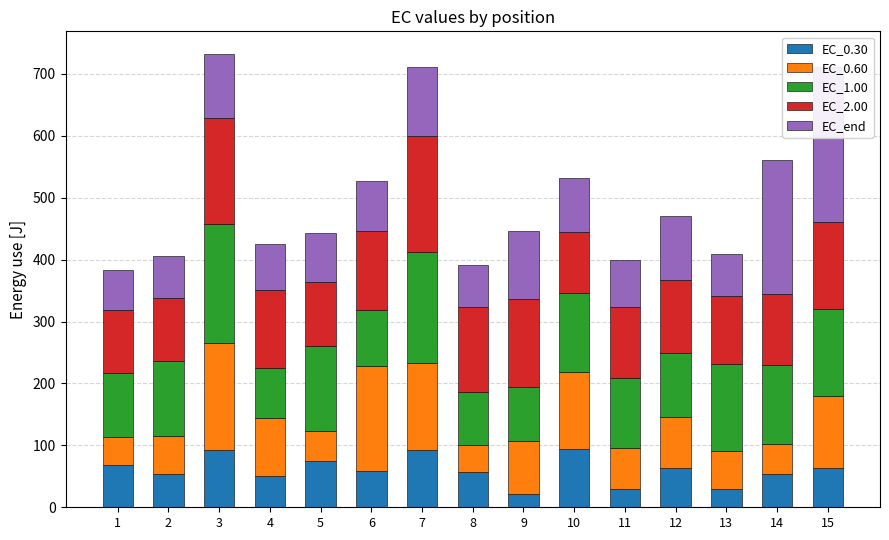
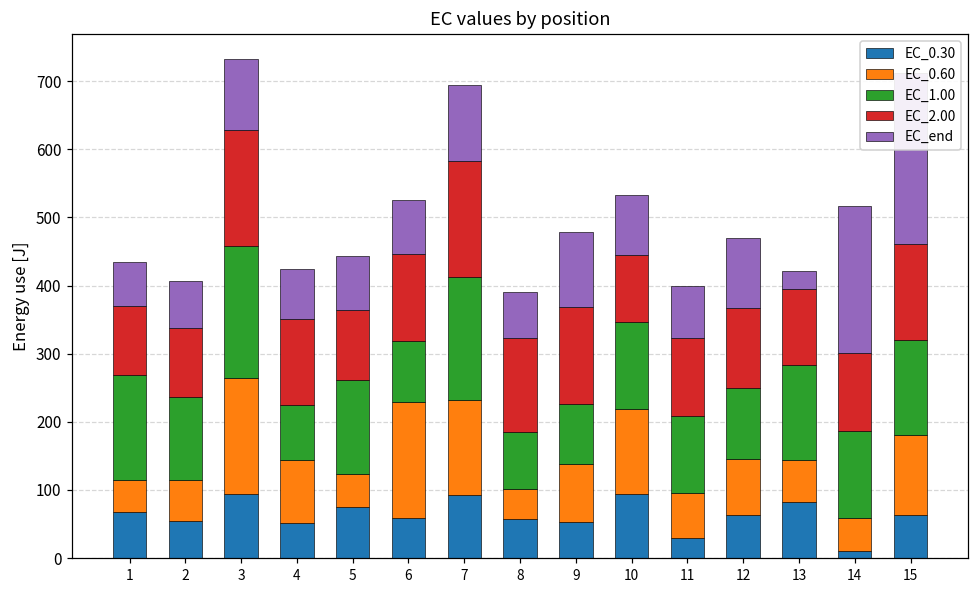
EC_1.00, 1: 100 -> 150
EC_2.00, 7: 190 -> 170
EC_0.30, 9: 20 -> 50
EC_0.30, 13: 30 -> 80
EC_end, 13: 70 -> 30
EC_0.30, 14: 50 -> 10
